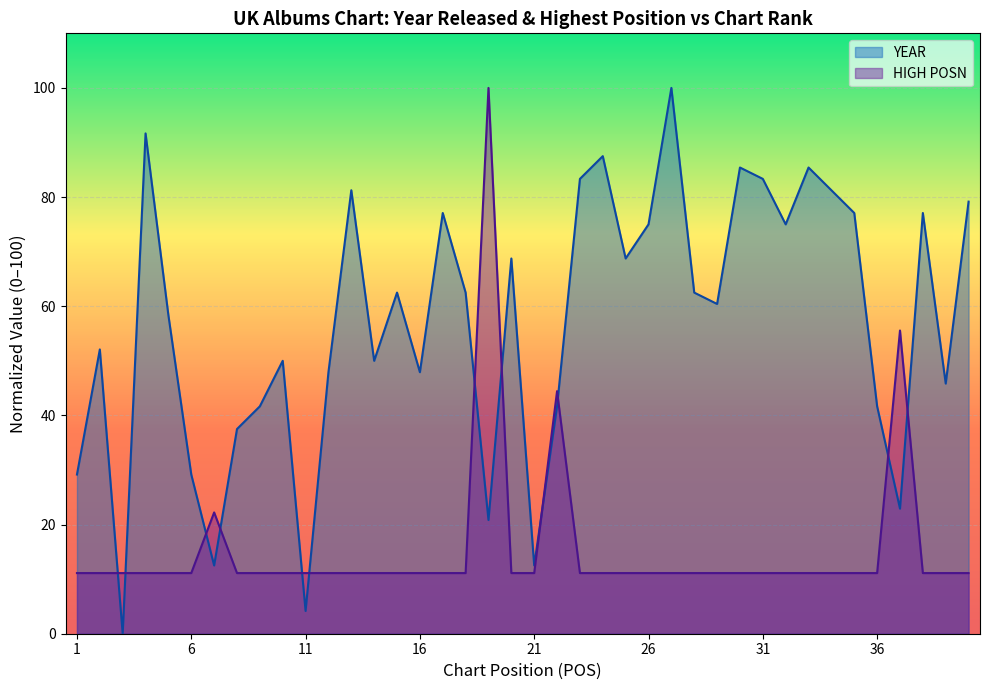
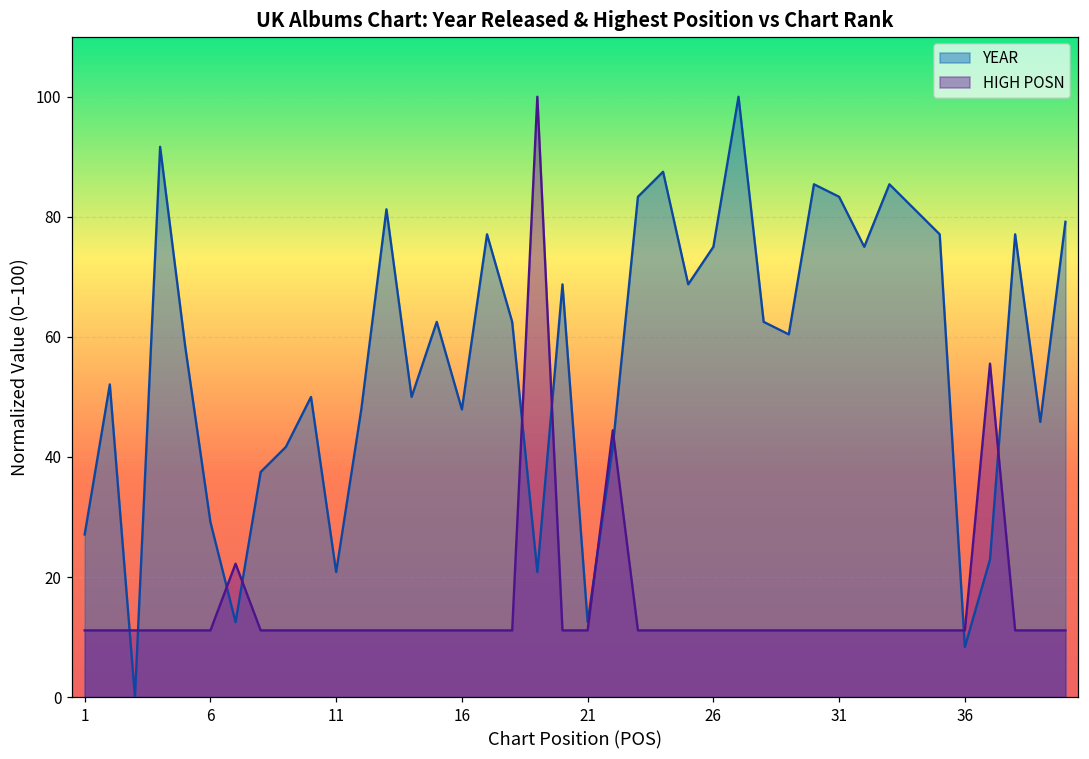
YEAR, 1: 29 -> 27
YEAR, 11: 4 -> 21
YEAR, 36: 42 -> 8
